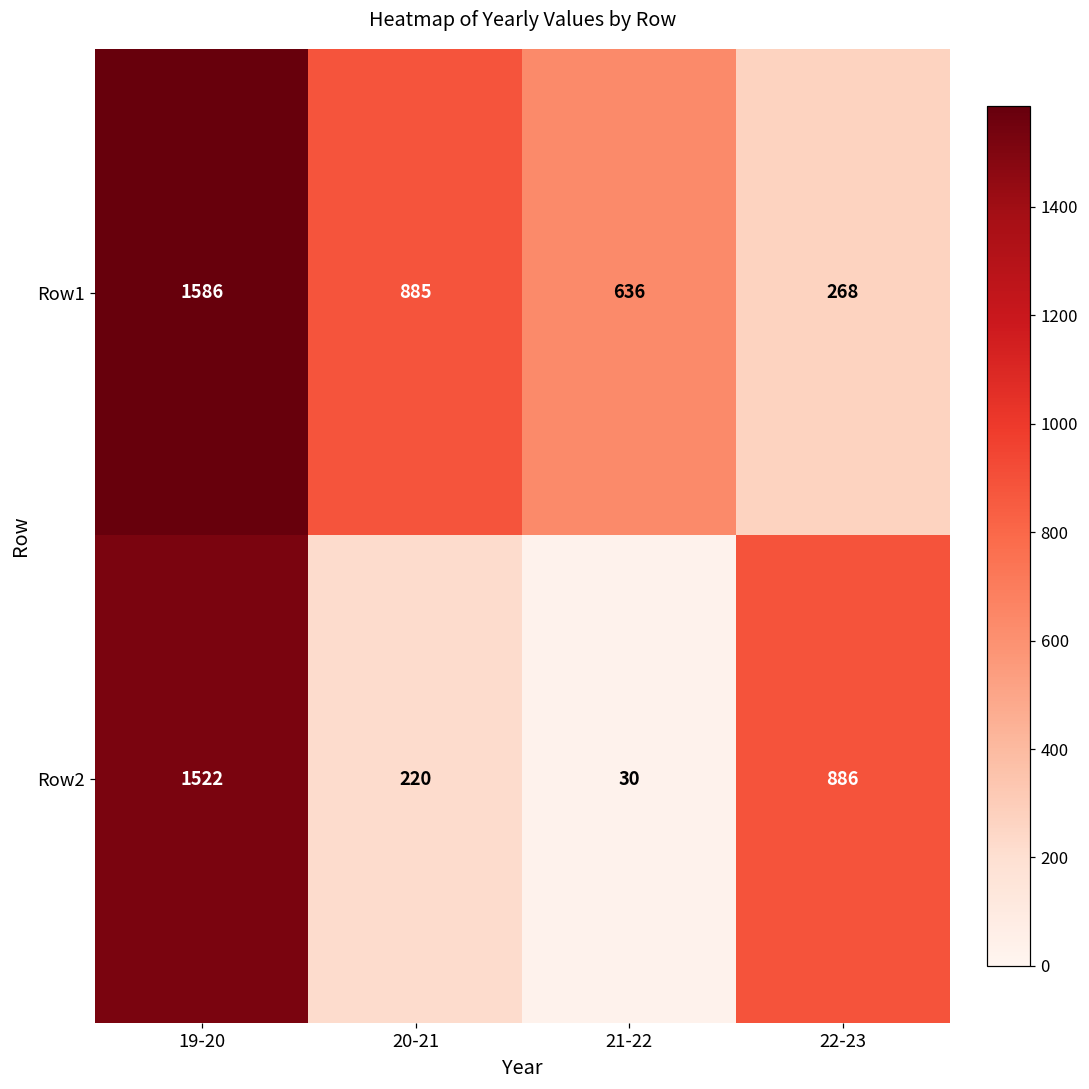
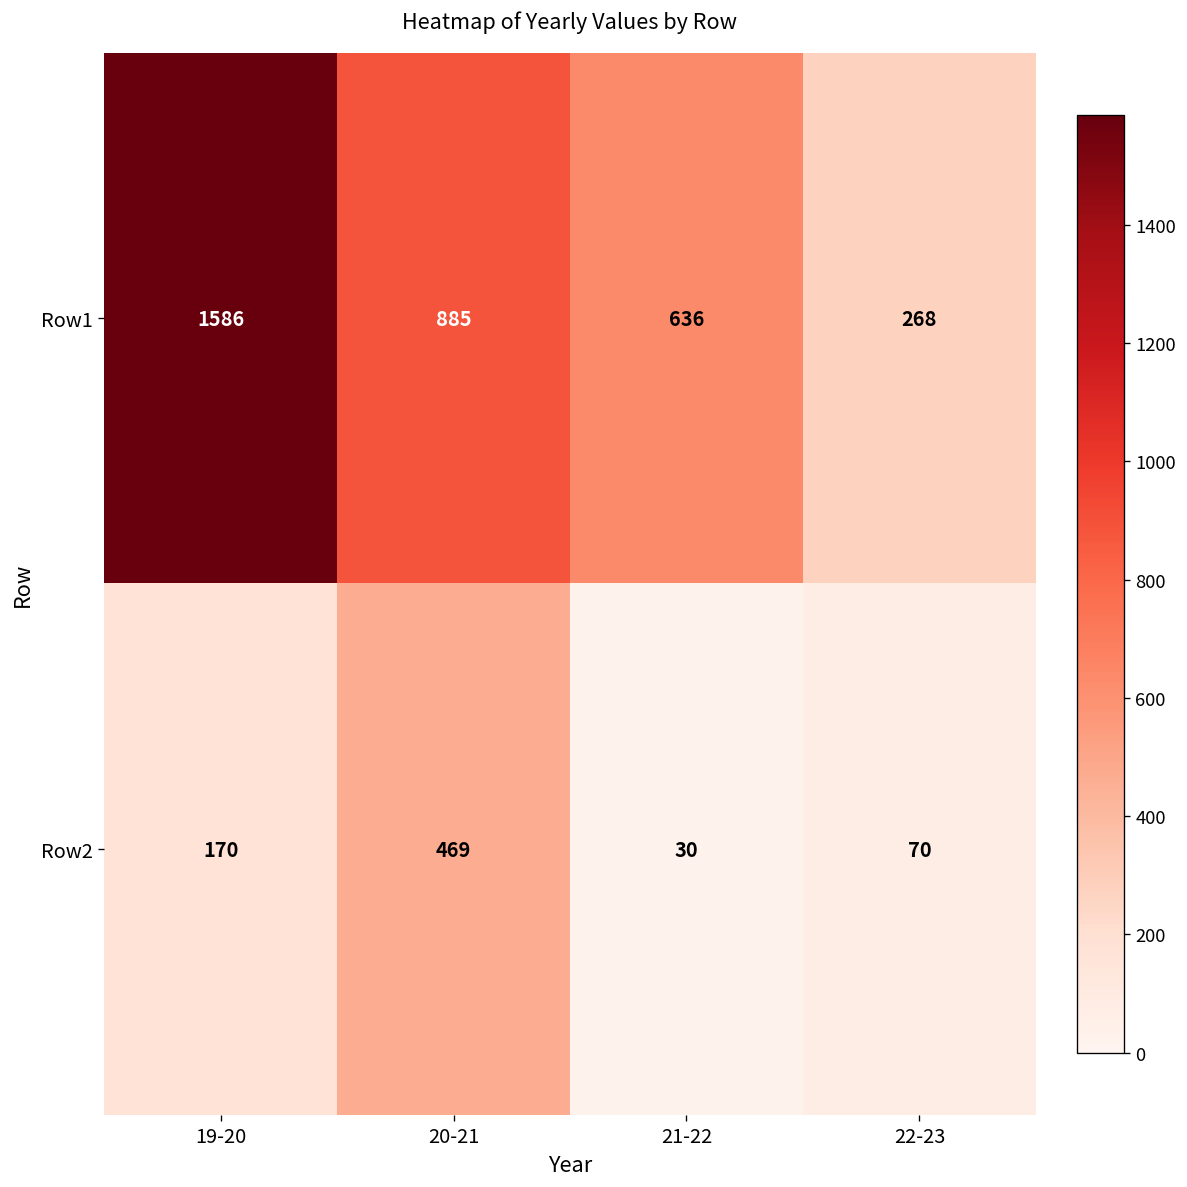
Row2, 19-20: 1522 -> 170
Row2, 20-21: 220 -> 469
Row2, 22-23: 886 -> 70
